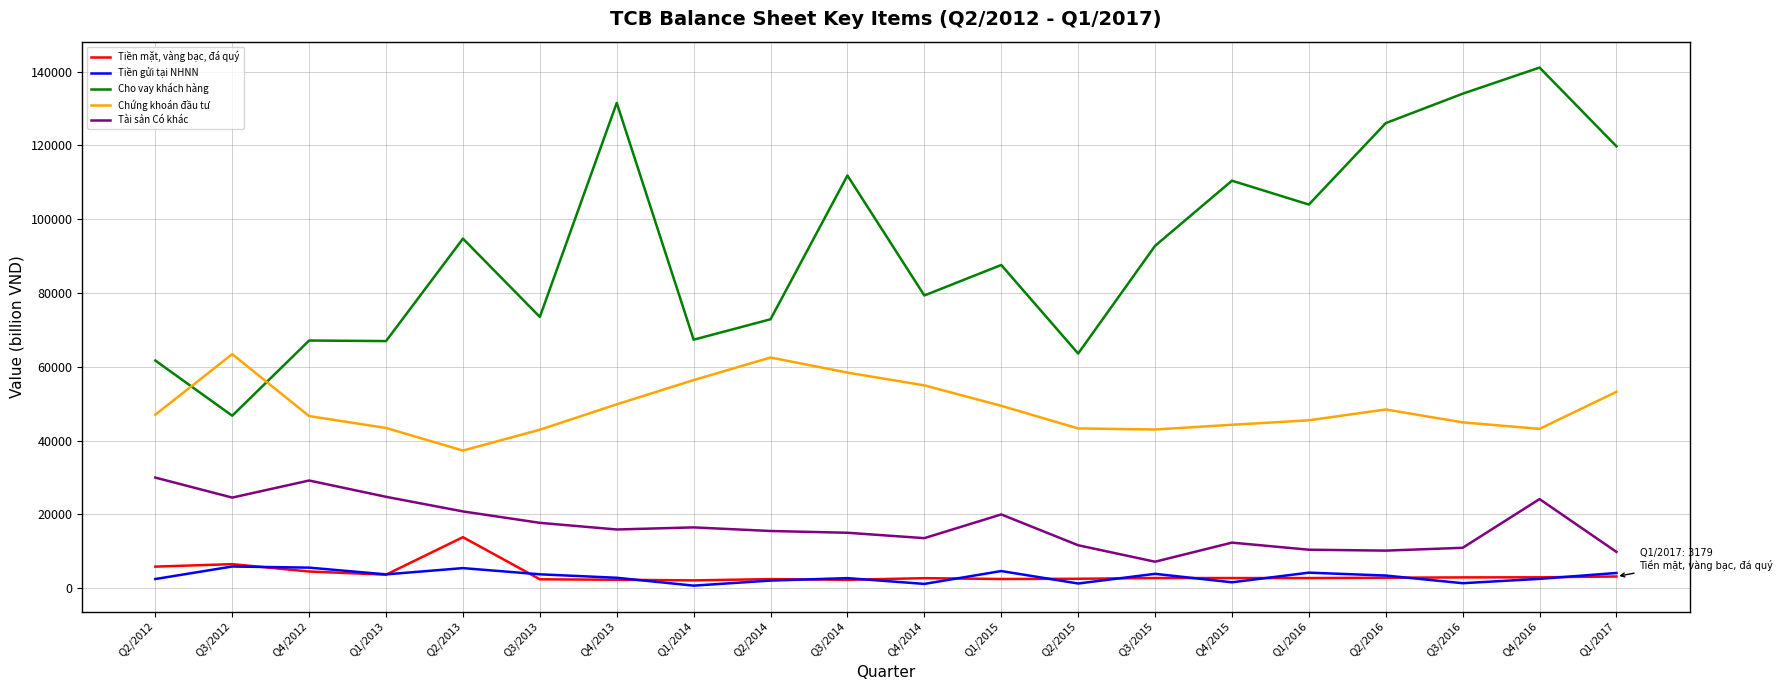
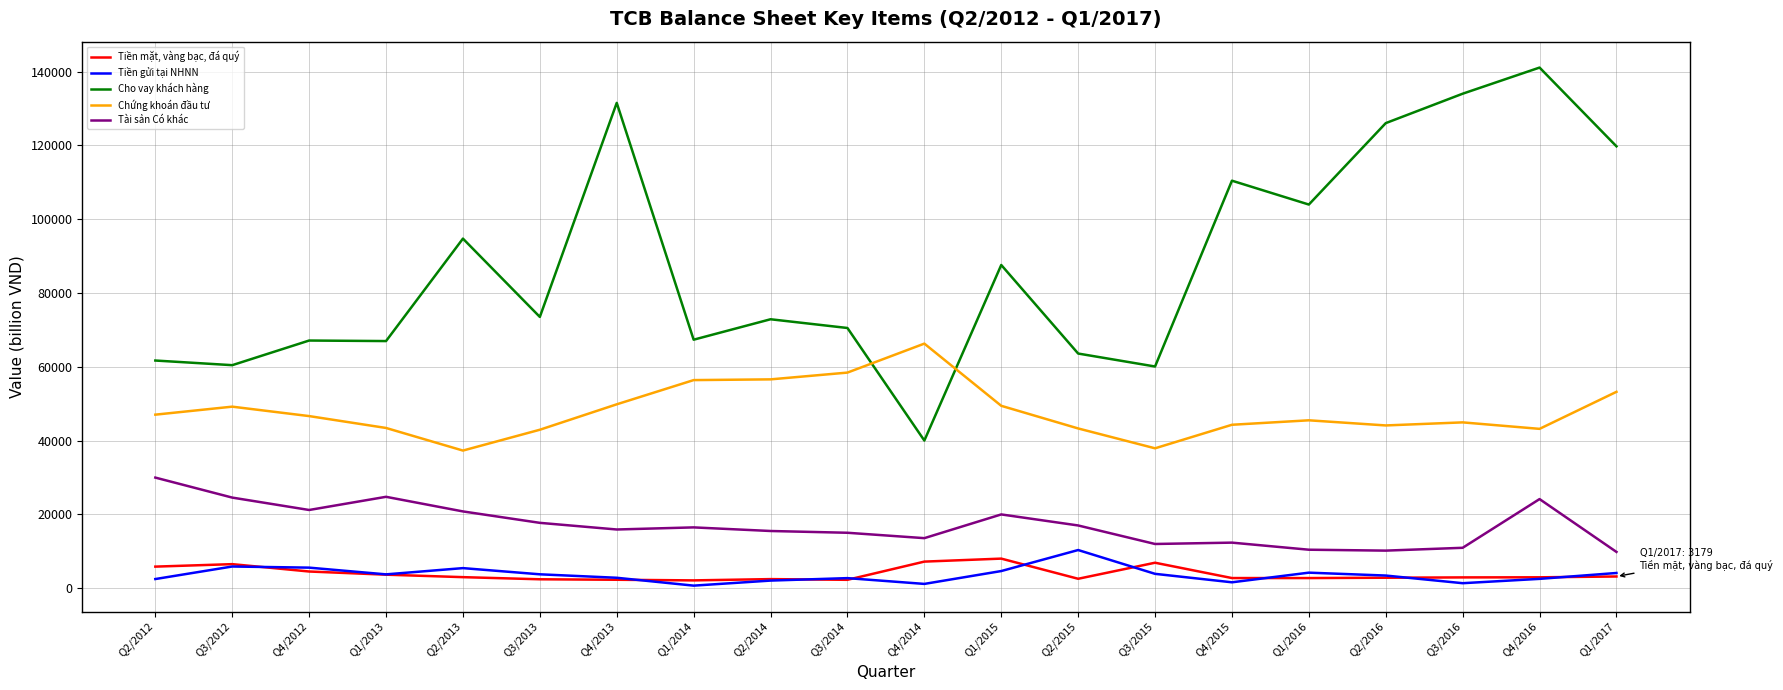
Cho vay khách hàng, Q3/2012: 47000 -> 60000
Chứng khoán đầu tư, Q3/2012: 63000 -> 49000
Tài sản Có khác, Q4/2012: 29000 -> 21000
Tiền mặt, vàng bạc, đá quý, Q2/2013: 14000 -> 3000
Chứng khoán đầu tư, Q2/2014: 63000 -> 57000
Cho vay khách hàng, Q3/2014: 112000 -> 71000
Tiền mặt, vàng bạc, đá quý, Q4/2014: 3000 -> 7000
Cho vay khách hàng, Q4/2014: 79000 -> 40000
Chứng khoán đầu tư, Q4/2014: 55000 -> 66000
Tiền mặt, vàng bạc, đá quý, Q1/2015: 2000 -> 8000
Tiền gửi tại NHNN, Q2/2015: 1000 -> 10000
Tài sản Có khác, Q2/2015: 12000 -> 17000
Tiền mặt, vàng bạc, đá quý, Q3/2015: 3000 -> 7000
Cho vay khách hàng, Q3/2015: 93000 -> 60000
Chứng khoán đầu tư, Q3/2015: 43000 -> 38000
Tài sản Có khác, Q3/2015: 7000 -> 12000
Chứng khoán đầu tư, Q2/2016: 48000 -> 44000
